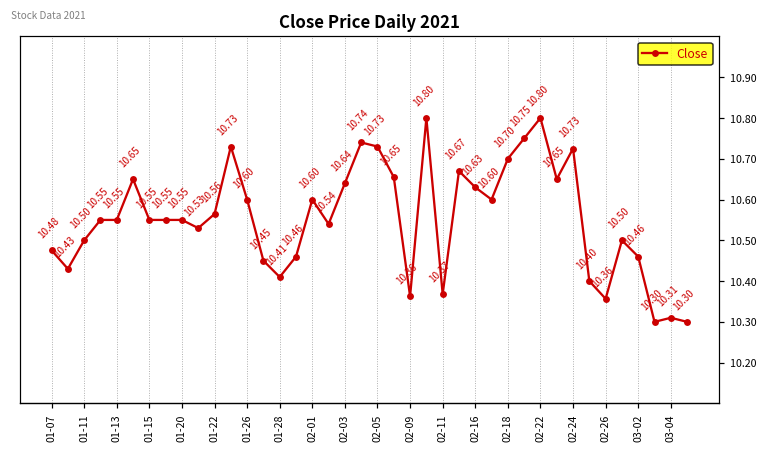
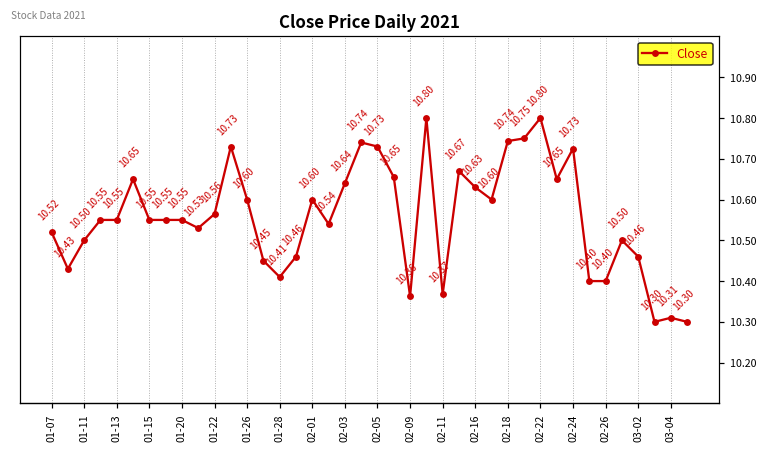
01-07: 10.48 -> 10.52
02-18: 10.70 -> 10.74
02-26: 10.36 -> 10.40
